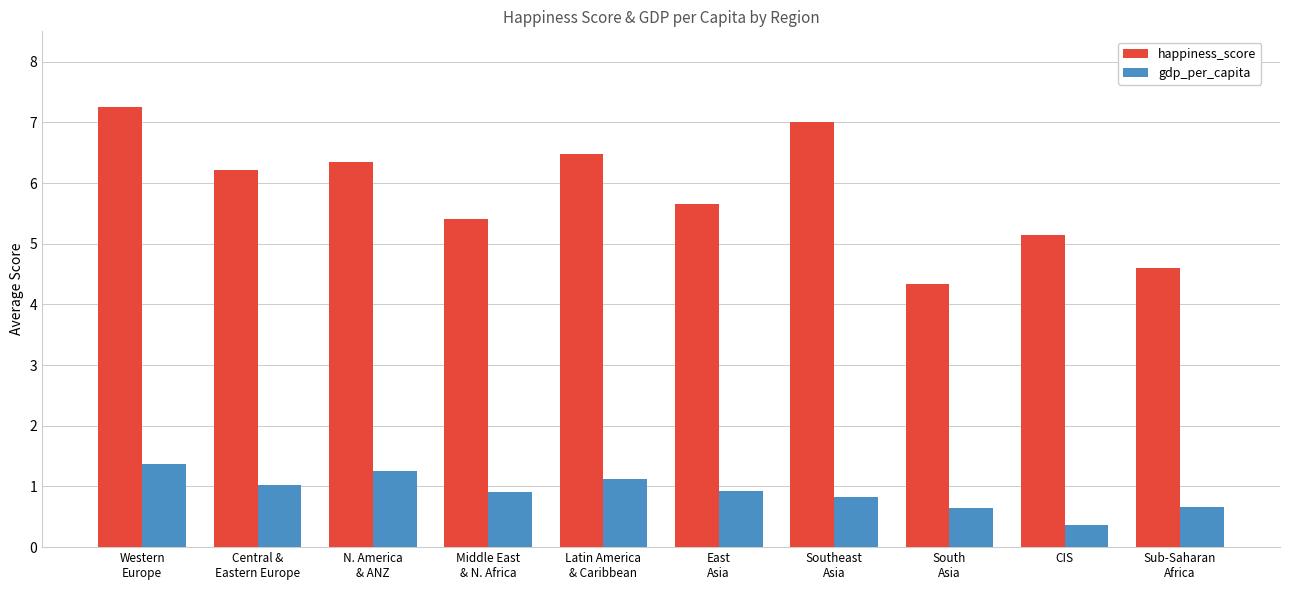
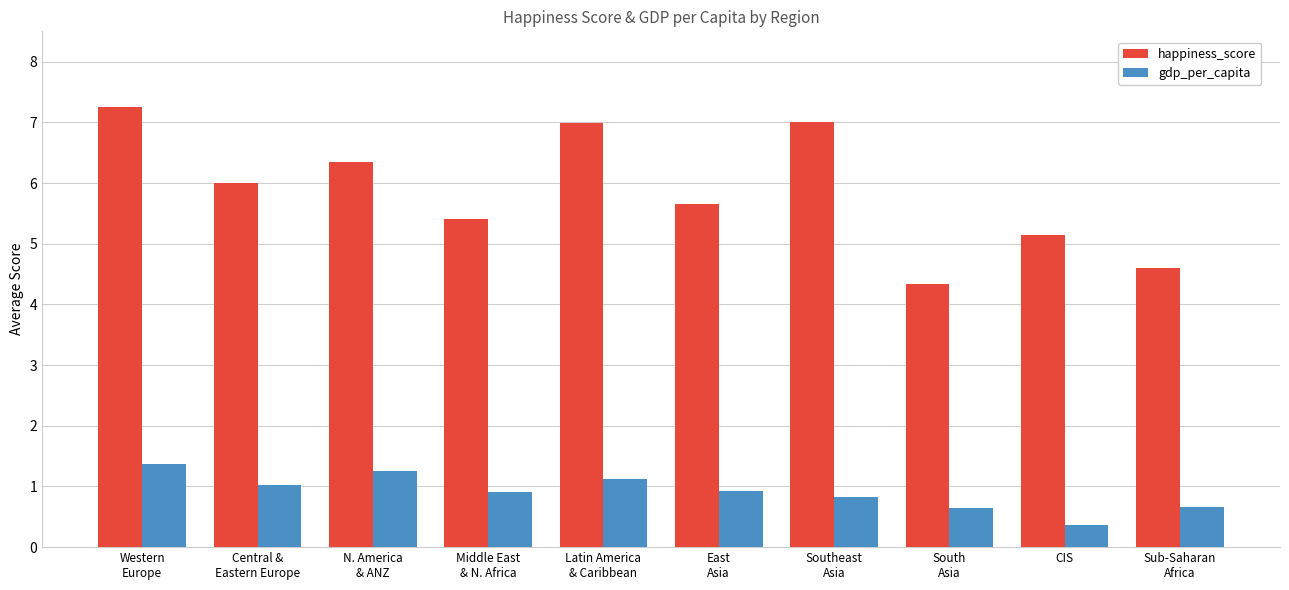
happiness_score, Central & Eastern Europe: 6.2 -> 6.0
happiness_score, Latin America & Caribbean: 6.5 -> 7.0
